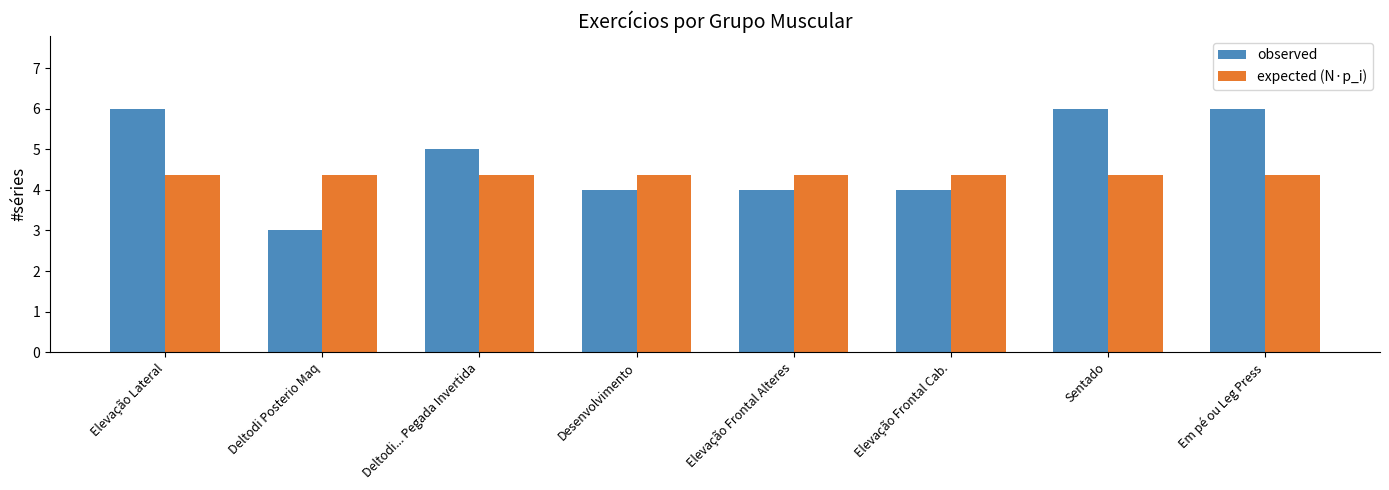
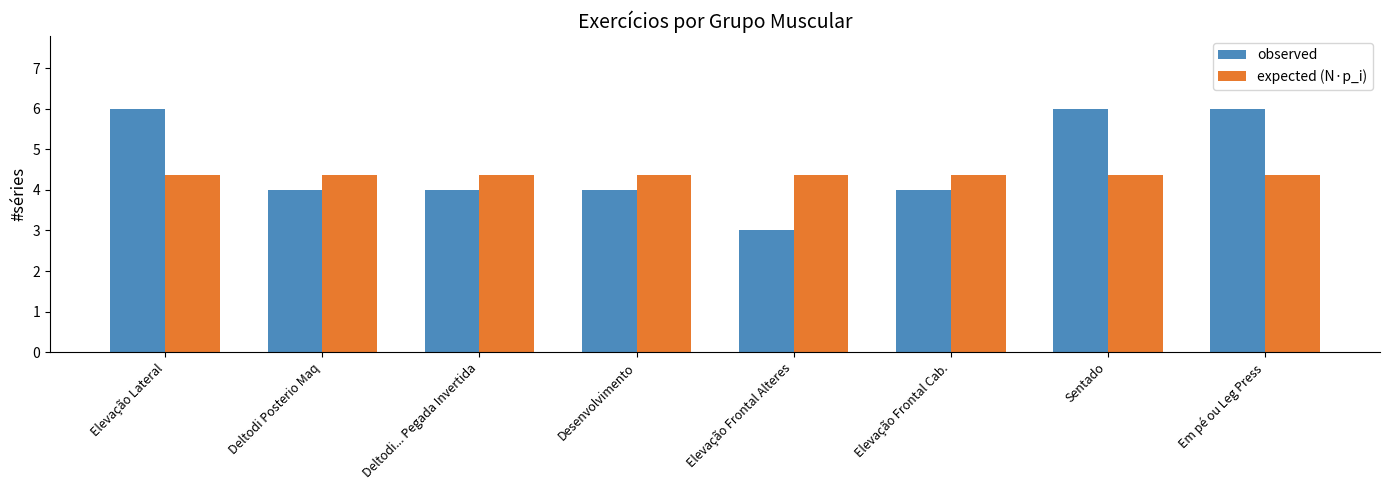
observed, Deltodi Posterio Maq: 3 -> 4
observed, Deltodi... Pegada Invertida: 5 -> 4
observed, Elevação Frontal Alteres: 4 -> 3
